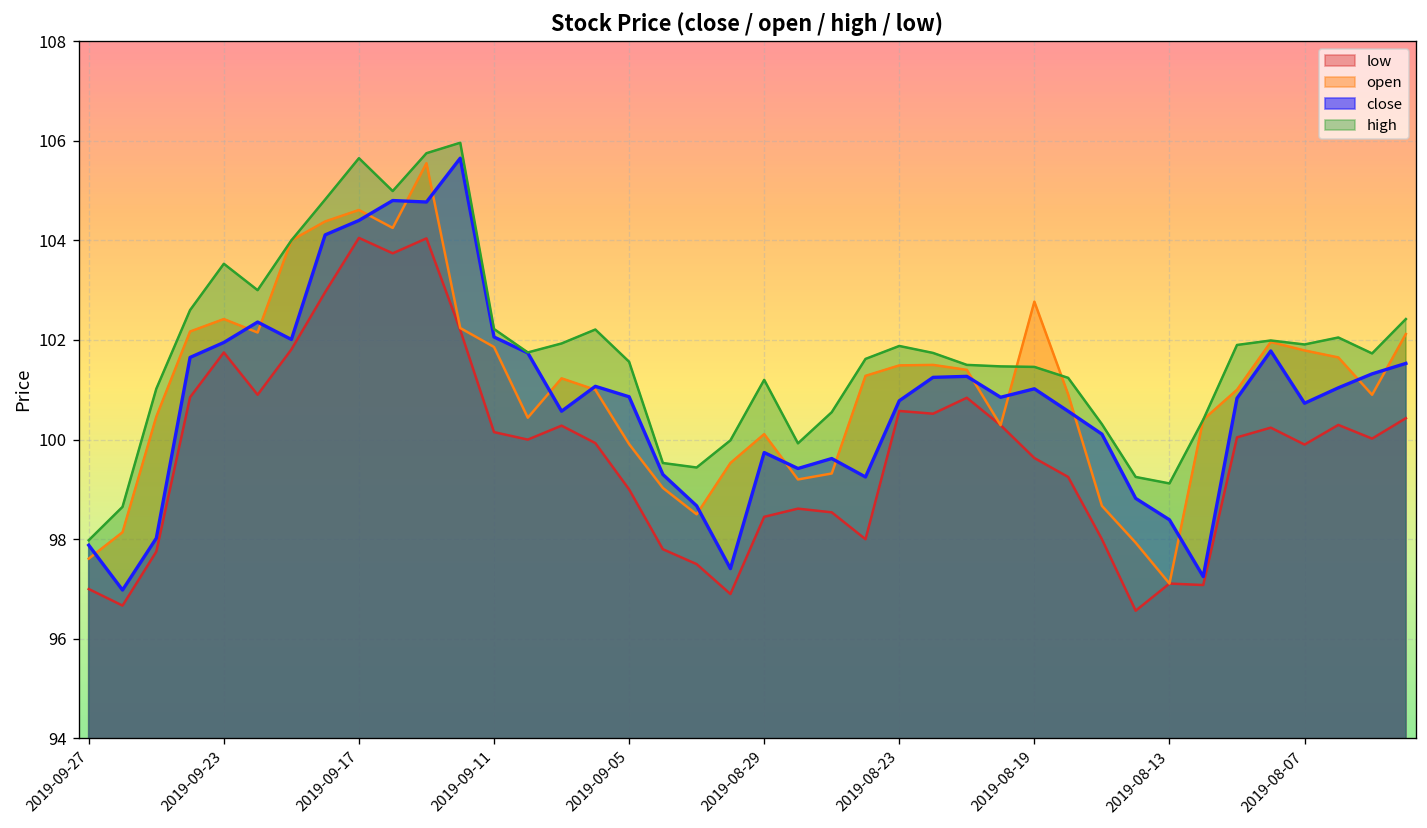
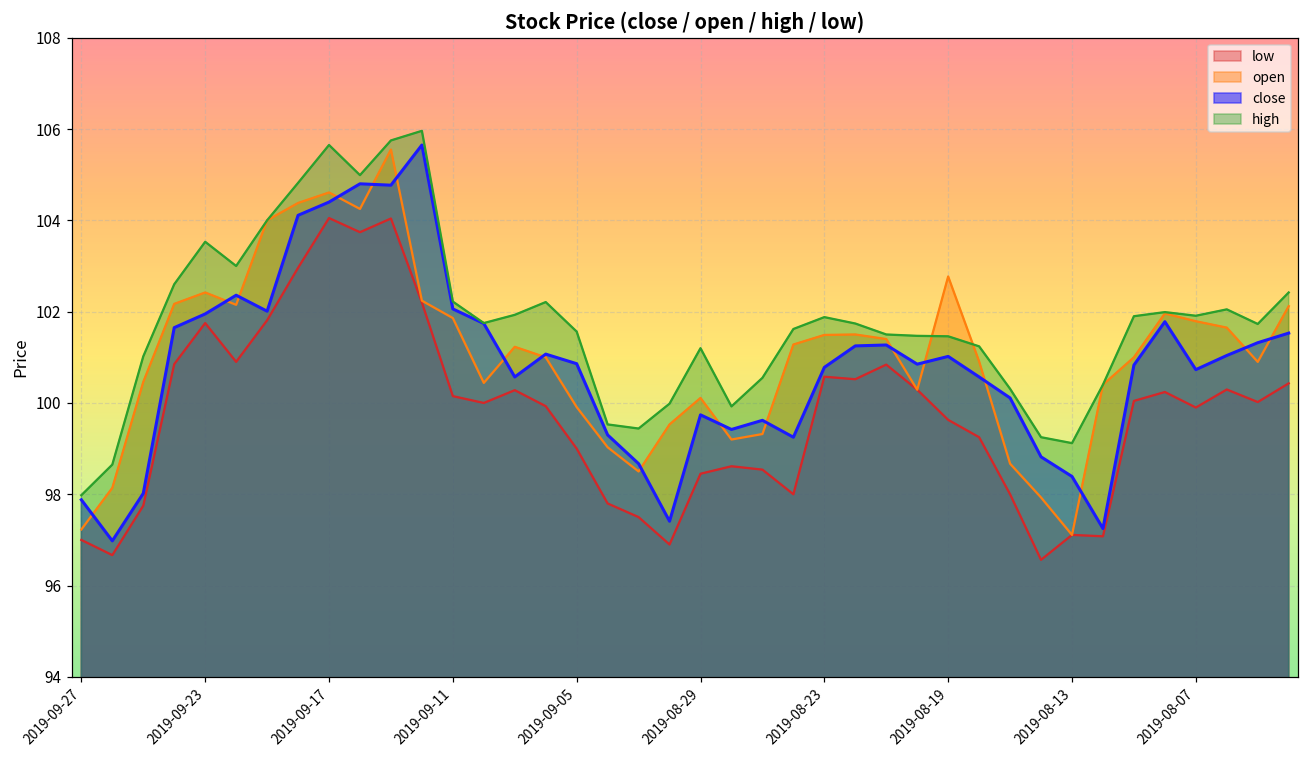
open, 2019-09-27: 97.6 -> 97.2
